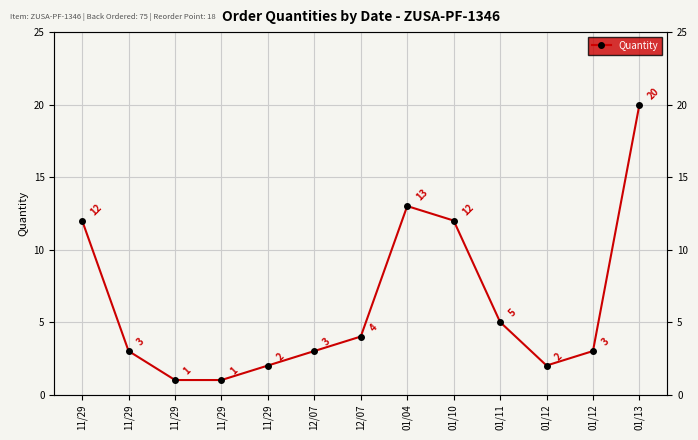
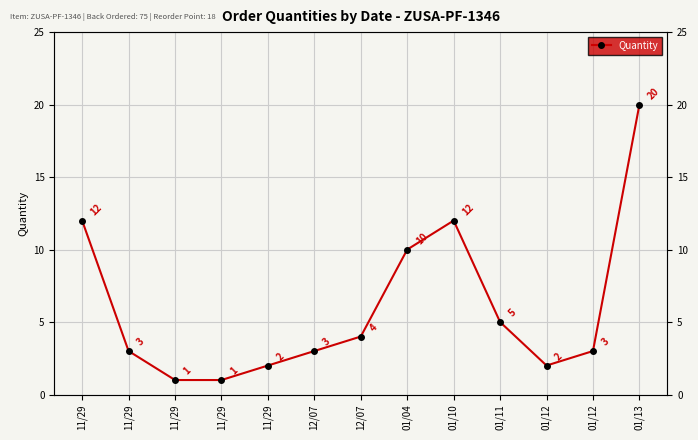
01/04: 13 -> 10
